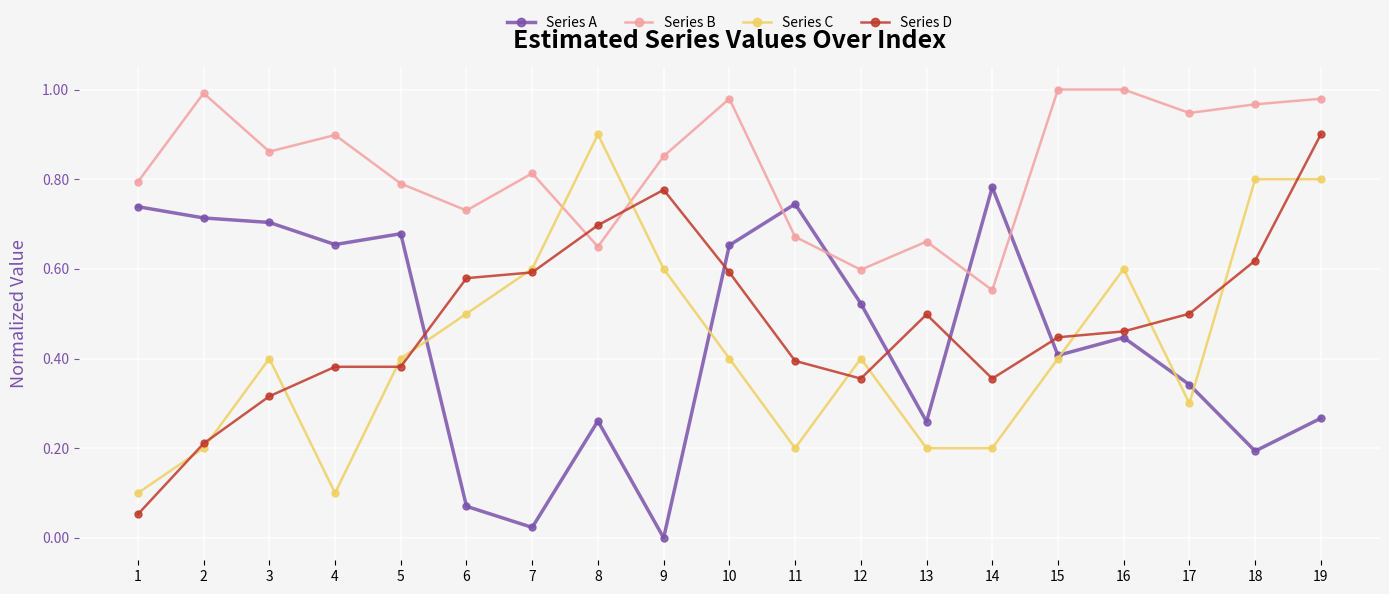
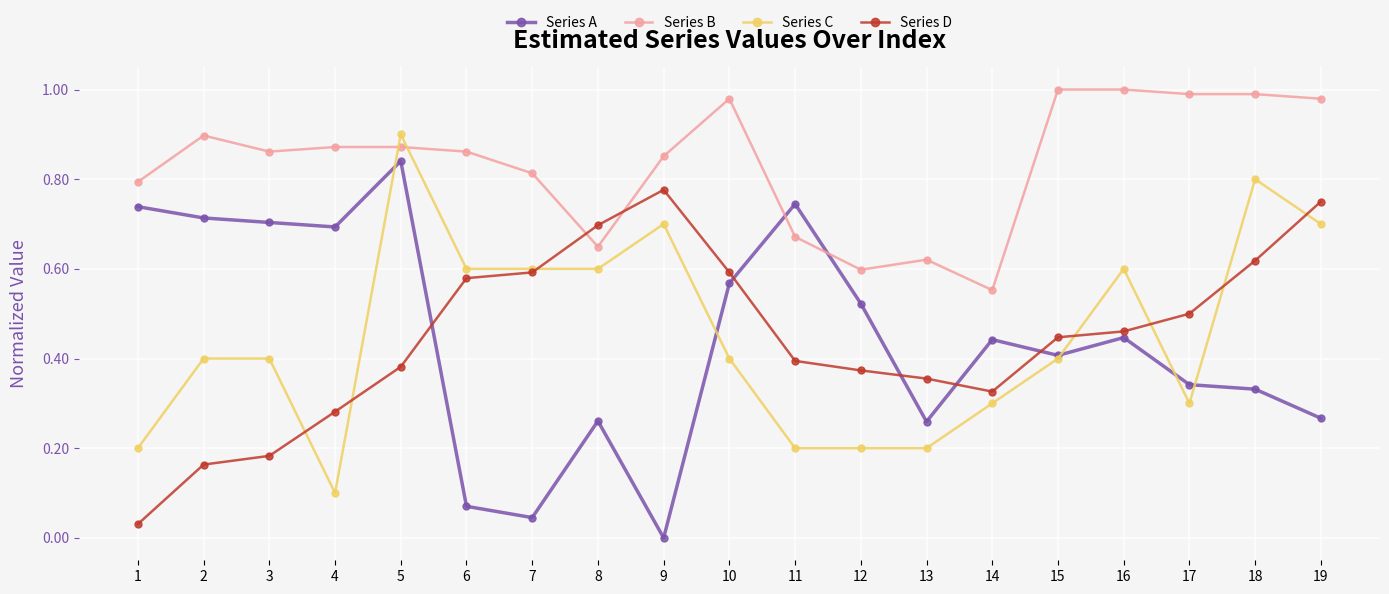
Series C, 1: 0.1 -> 0.2
Series D, 1: 0.05 -> 0.03
Series B, 2: 0.99 -> 0.90
Series C, 2: 0.2 -> 0.4
Series D, 2: 0.21 -> 0.16
Series D, 3: 0.32 -> 0.18
Series A, 4: 0.65 -> 0.69
Series B, 4: 0.90 -> 0.87
Series D, 4: 0.38 -> 0.28
Series A, 5: 0.68 -> 0.84
Series B, 5: 0.79 -> 0.87
Series C, 5: 0.4 -> 0.9
Series B, 6: 0.73 -> 0.86
Series C, 6: 0.5 -> 0.6
Series A, 7: 0.02 -> 0.05
Series C, 8: 0.9 -> 0.6
Series C, 9: 0.6 -> 0.7
Series A, 10: 0.65 -> 0.57
Series C, 12: 0.4 -> 0.2
Series D, 12: 0.36 -> 0.37
Series B, 13: 0.66 -> 0.62
Series D, 13: 0.50 -> 0.36
Series A, 14: 0.78 -> 0.44
Series C, 14: 0.2 -> 0.3
Series D, 14: 0.36 -> 0.33
Series B, 17: 0.95 -> 0.99
Series A, 18: 0.19 -> 0.33
Series B, 18: 0.97 -> 0.99
Series C, 19: 0.8 -> 0.7
Series D, 19: 0.90 -> 0.75
